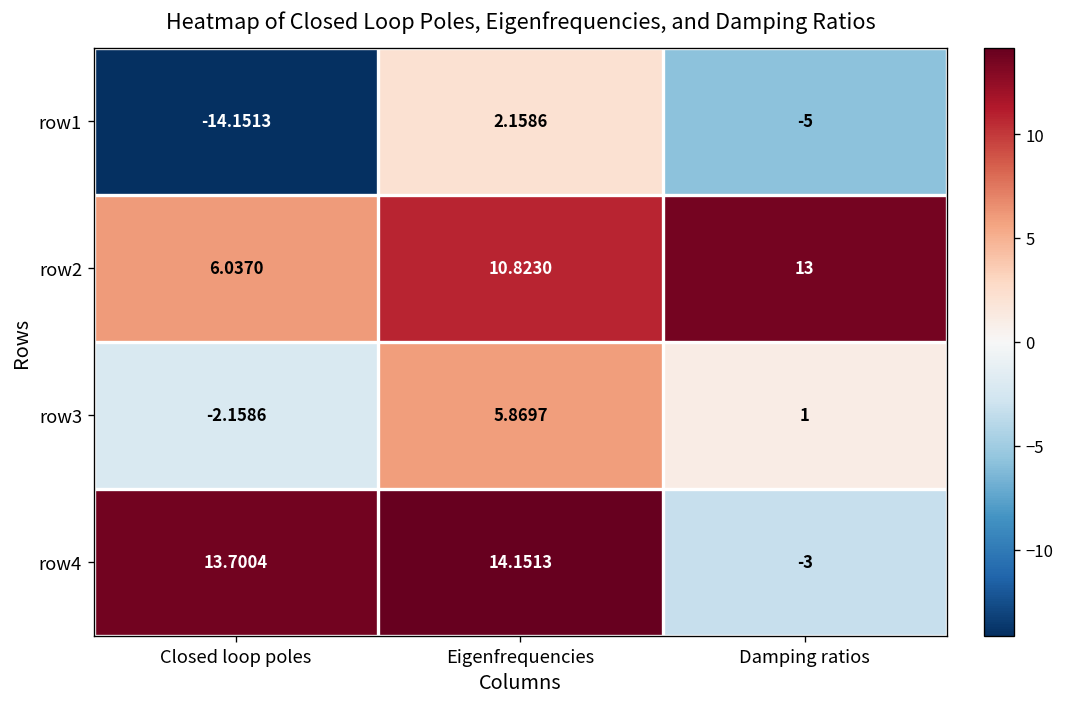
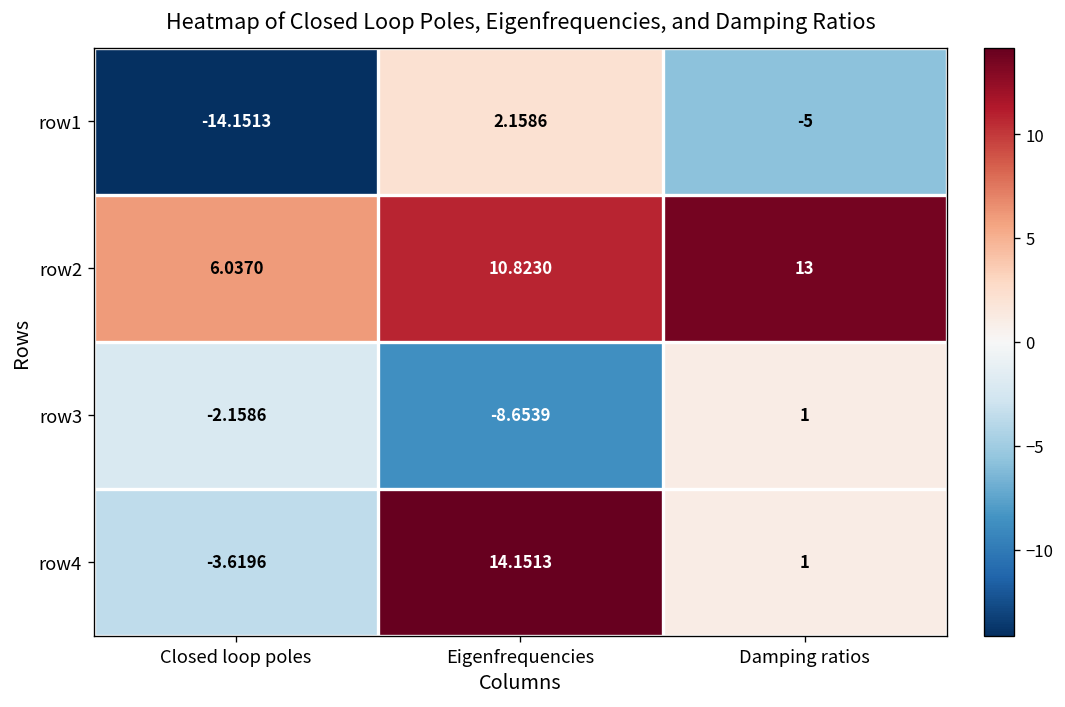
row3, Eigenfrequencies: 5.8697 -> -8.6539
row4, Closed loop poles: 13.7004 -> -3.6196
row4, Damping ratios: -3 -> 1
